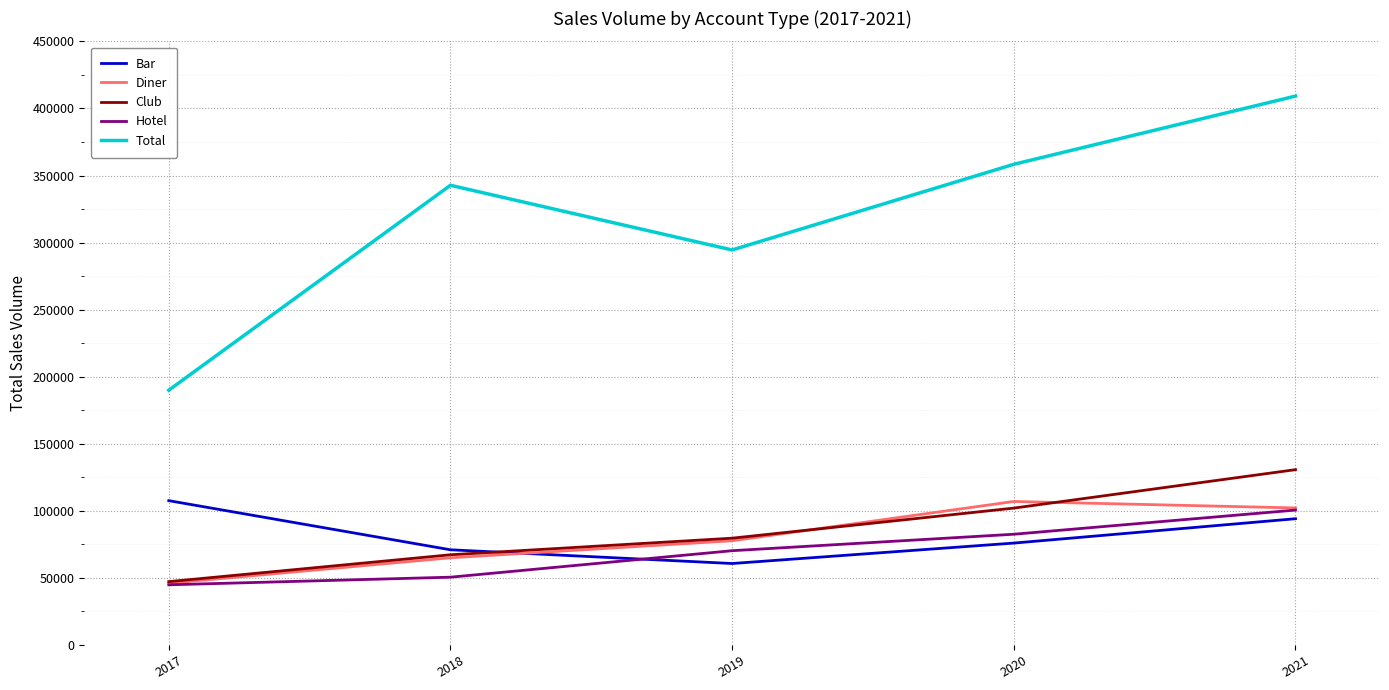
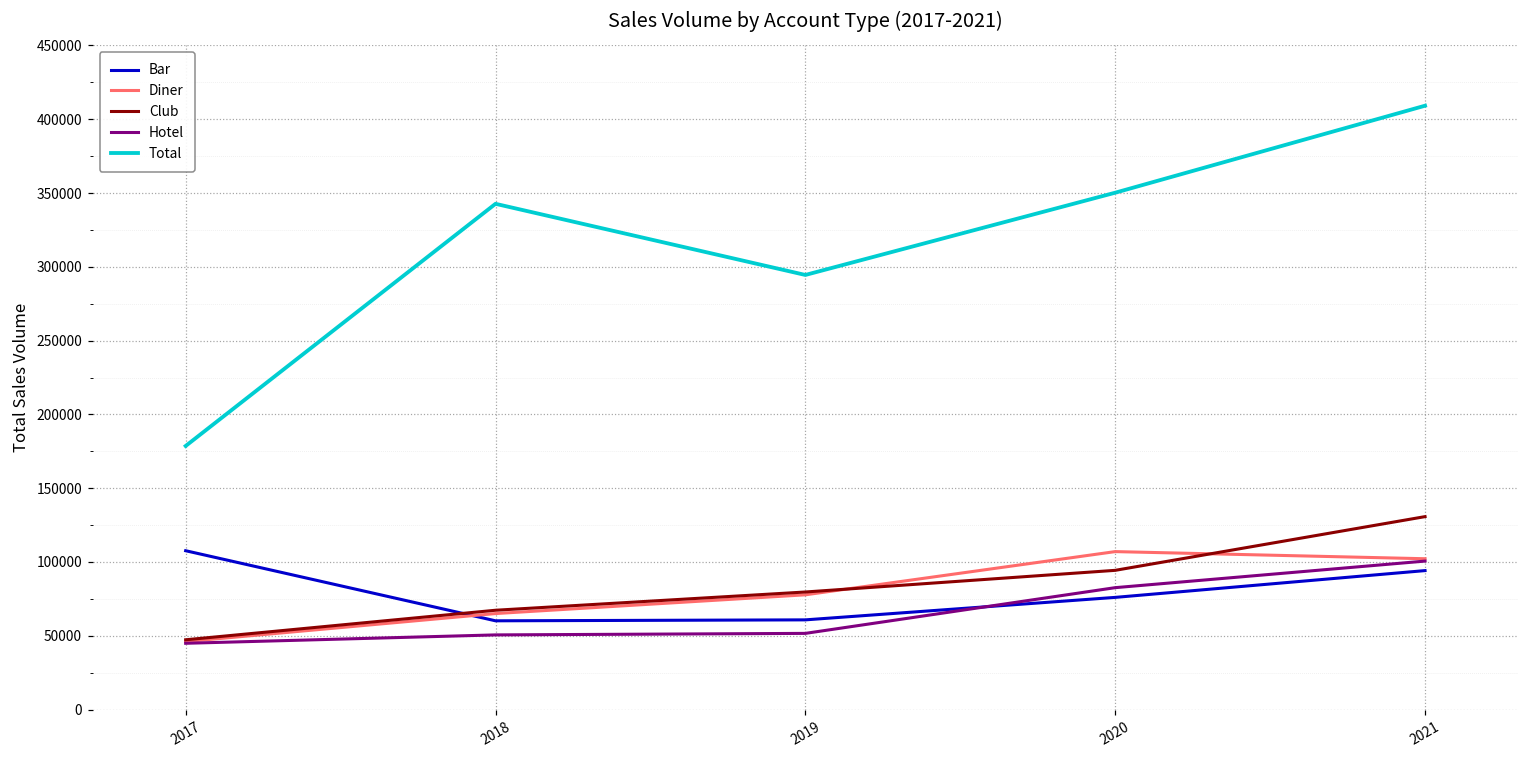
Total, 2017: 190000 -> 179000
Bar, 2018: 71000 -> 60000
Hotel, 2019: 70000 -> 52000
Club, 2020: 102000 -> 94000
Total, 2020: 358000 -> 350000
